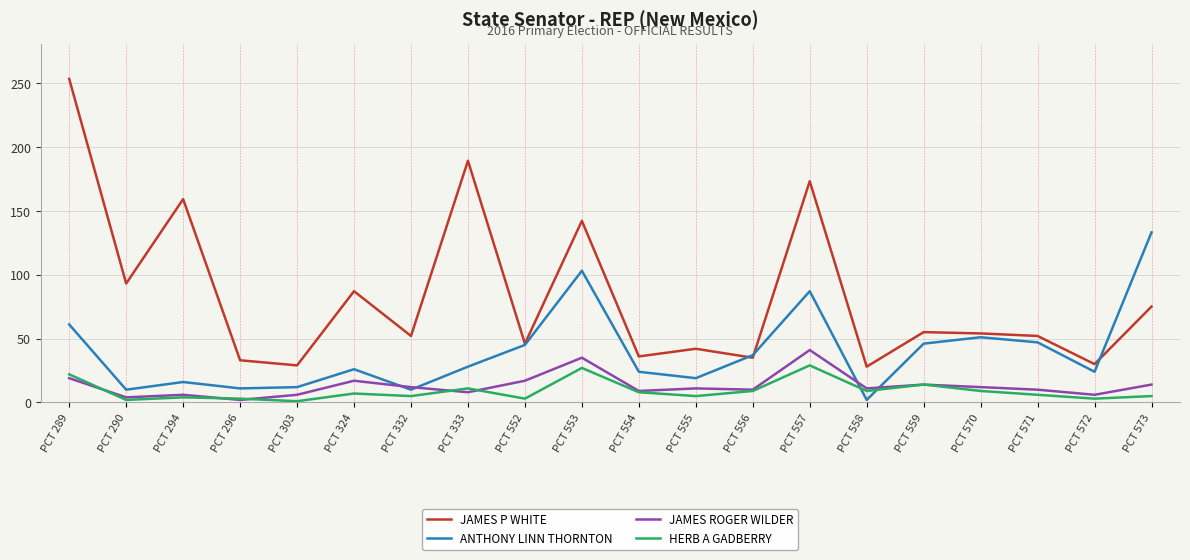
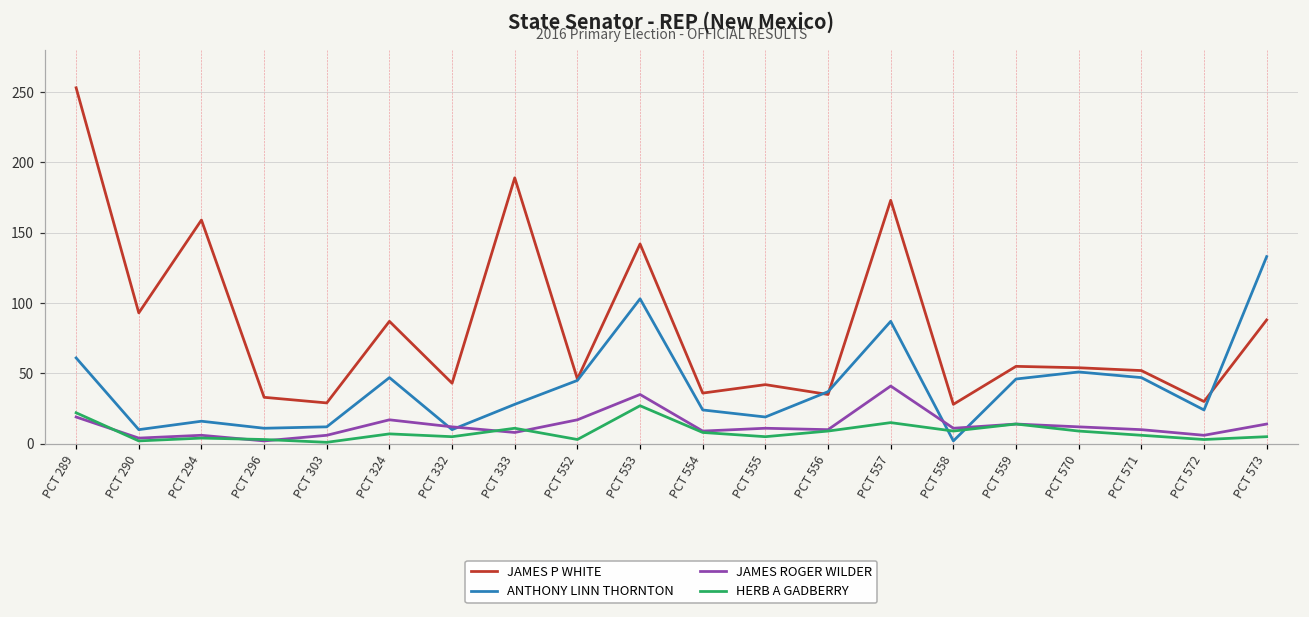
ANTHONY LINN THORNTON, PCT 324: 26 -> 47
JAMES P WHITE, PCT 332: 52 -> 43
HERB A GADBERRY, PCT 557: 29 -> 15
JAMES P WHITE, PCT 573: 75 -> 88
